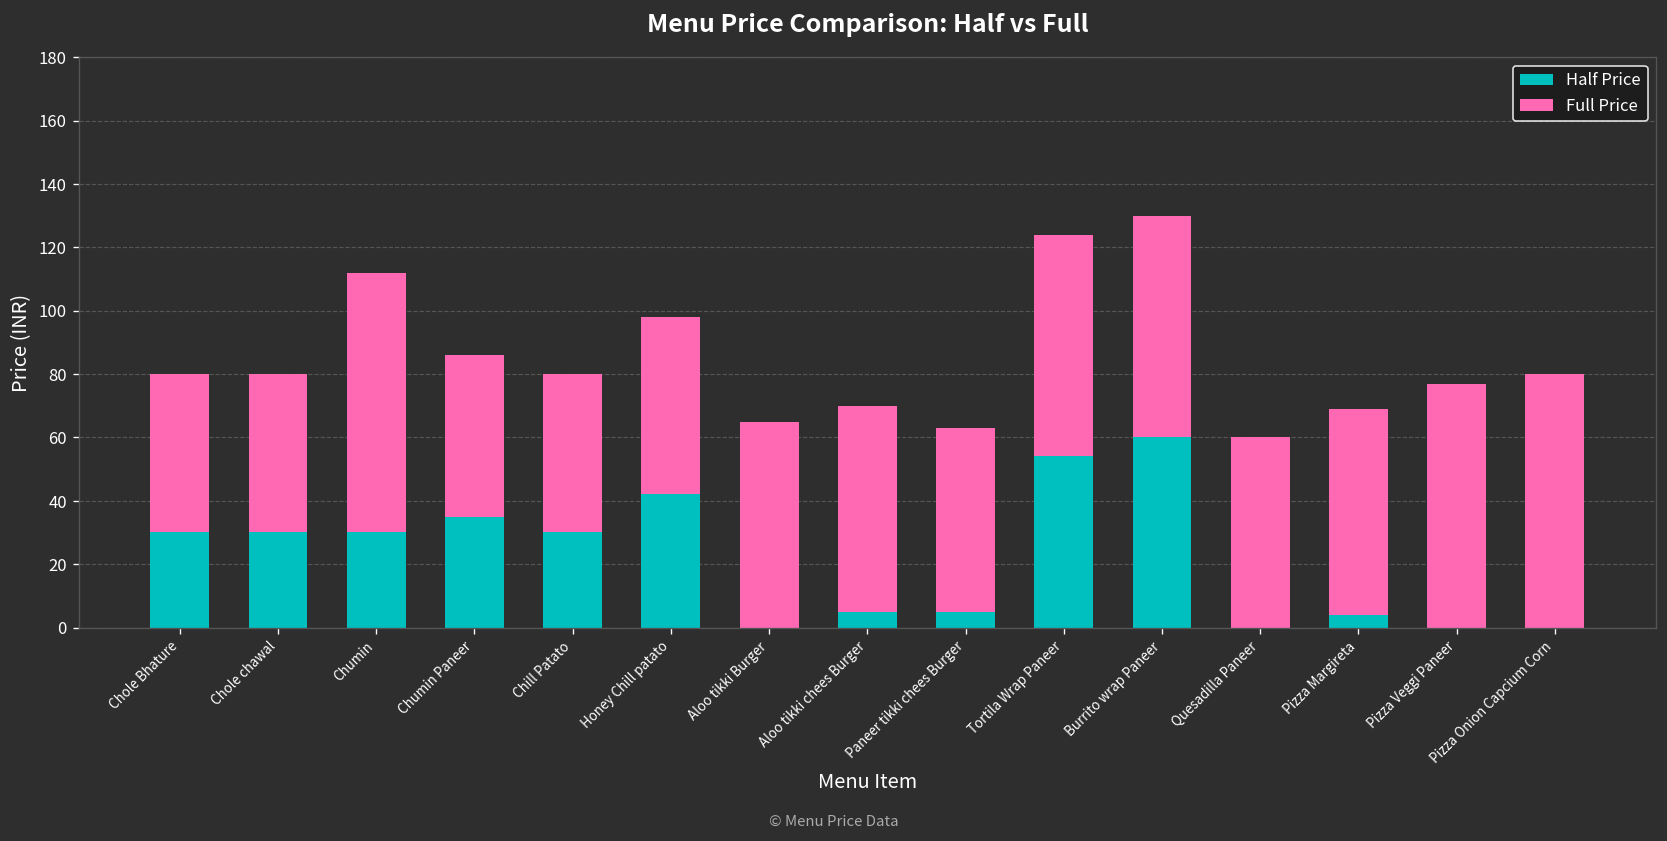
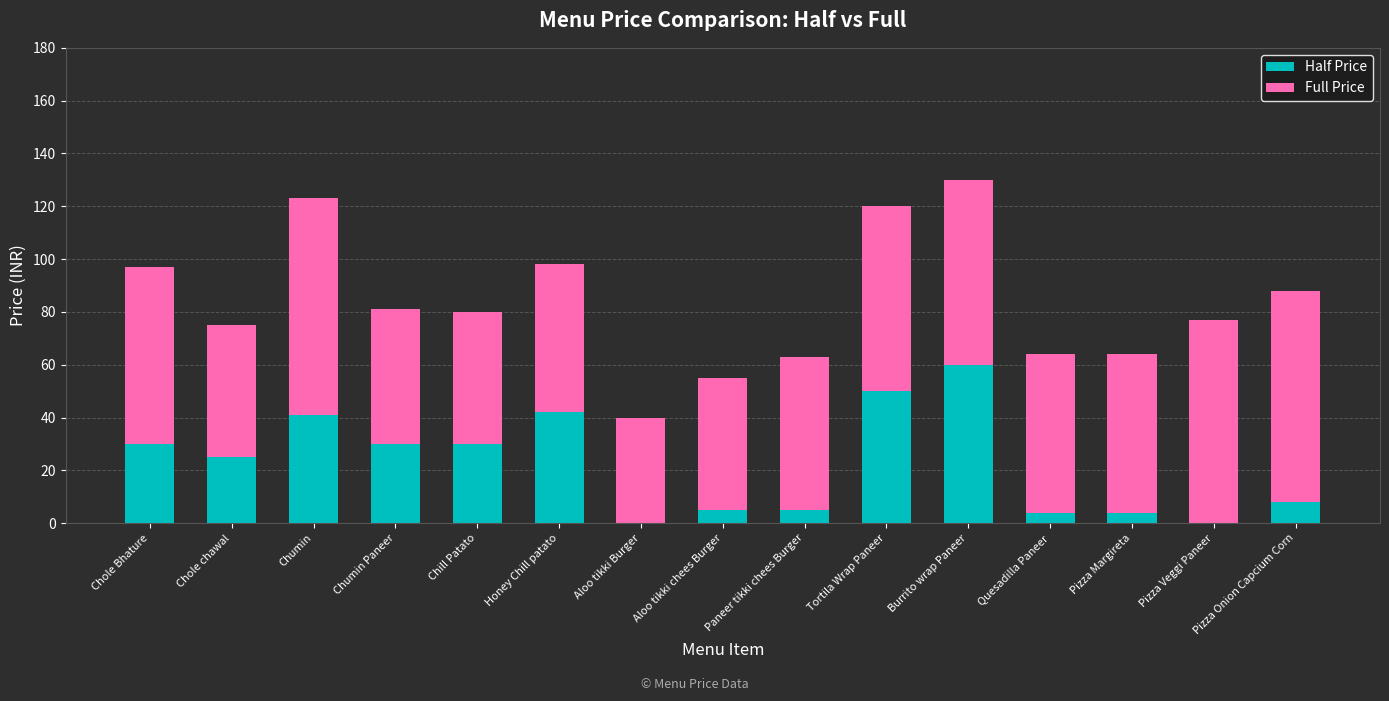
Full Price, Chole Bhature: 50 -> 67
Half Price, Chole chawal: 30 -> 25
Half Price, Chumin: 30 -> 41
Half Price, Chumin Paneer: 35 -> 30
Full Price, Aloo tikki Burger: 65 -> 40
Full Price, Aloo tikki chees Burger: 65 -> 50
Half Price, Tortila Wrap Paneer: 54 -> 50
Half Price, Quesadilla Paneer: 0 -> 4
Full Price, Pizza Margireta: 65 -> 60
Half Price, Pizza Onion Capcium Corn: 0 -> 8
